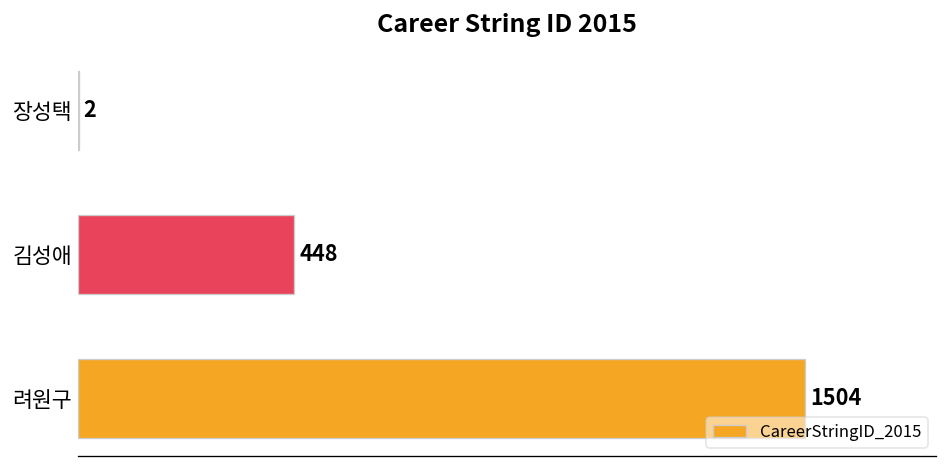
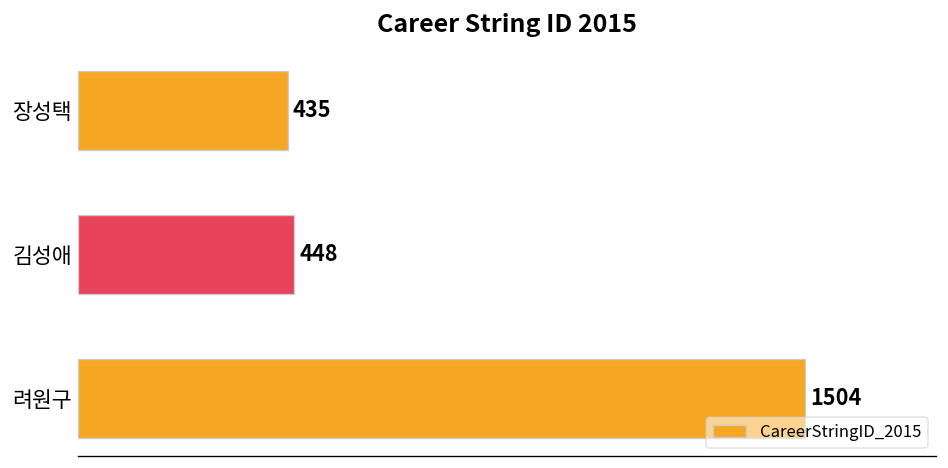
장성택: 2 -> 435
